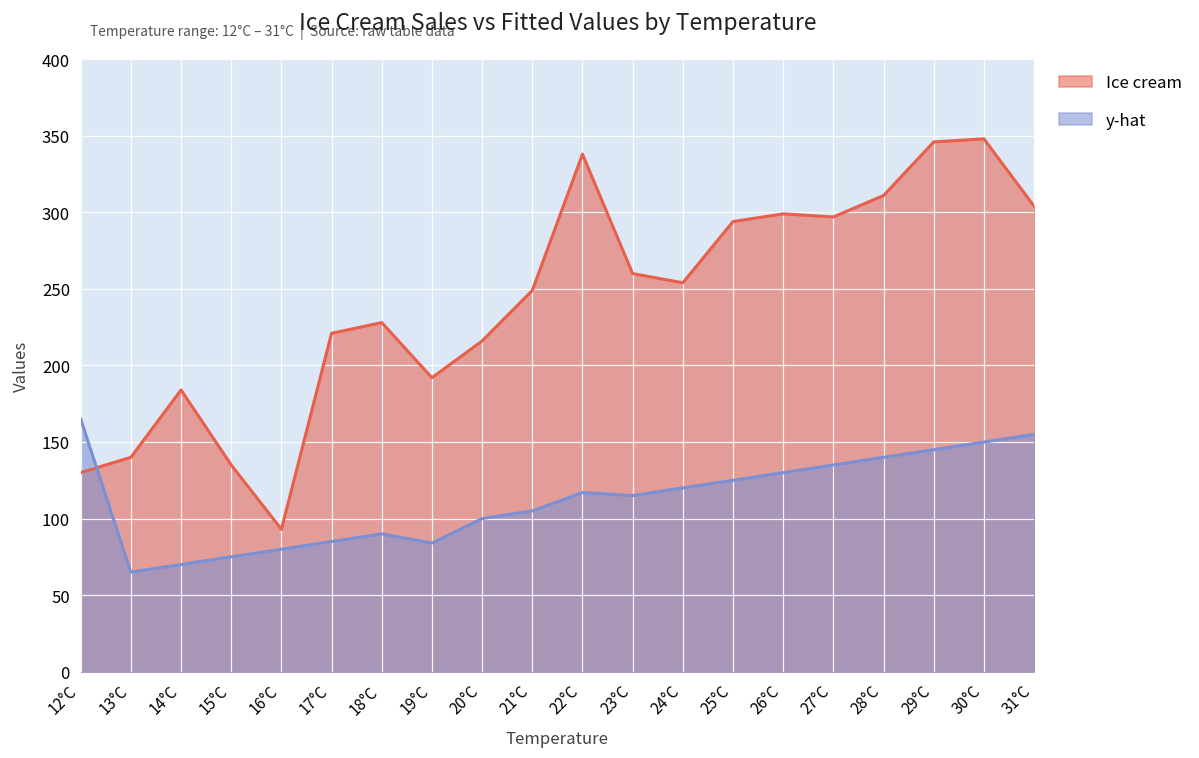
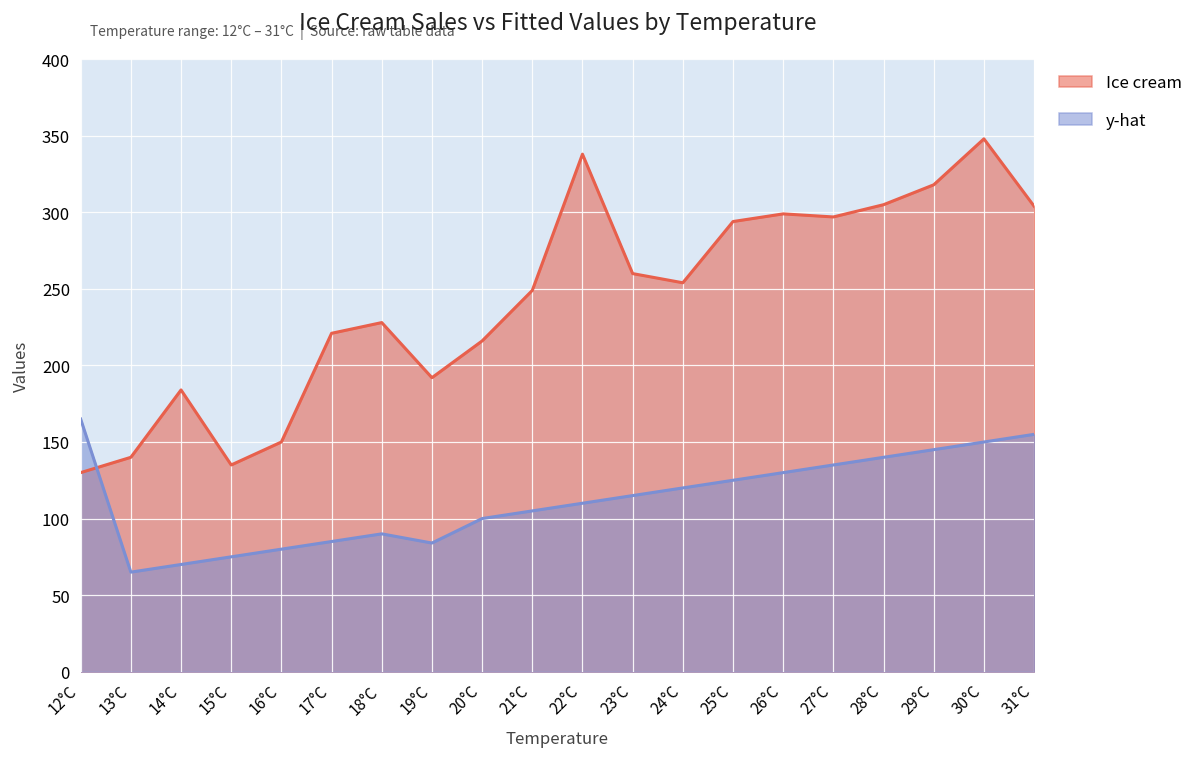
Ice cream, 16°C: 93 -> 150
y-hat, 22°C: 117 -> 110
Ice cream, 28°C: 311 -> 305
Ice cream, 29°C: 346 -> 318
